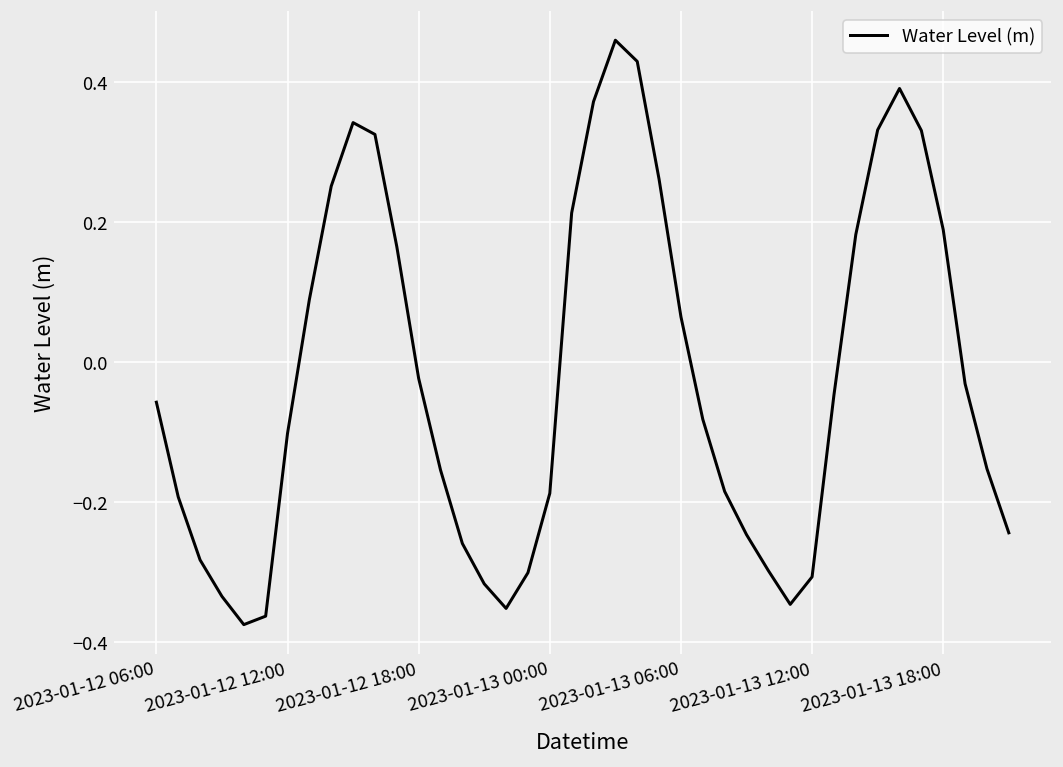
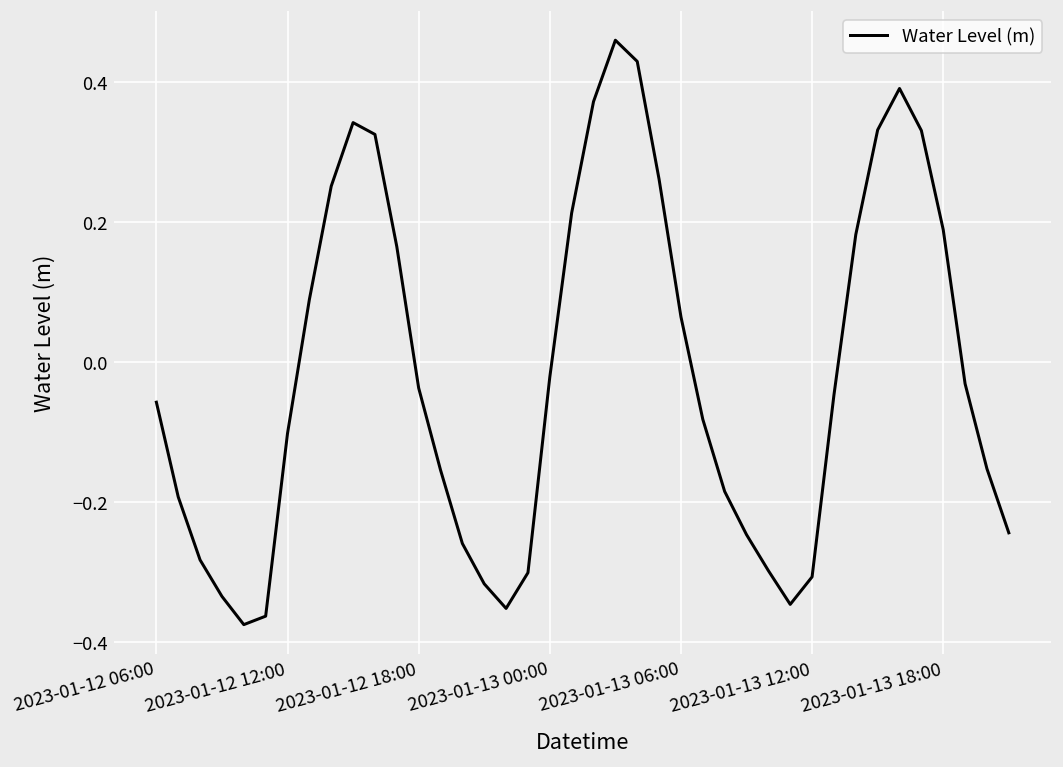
2023-01-12 18:00: -0.02 -> -0.04
2023-01-13 00:00: -0.19 -> -0.02
